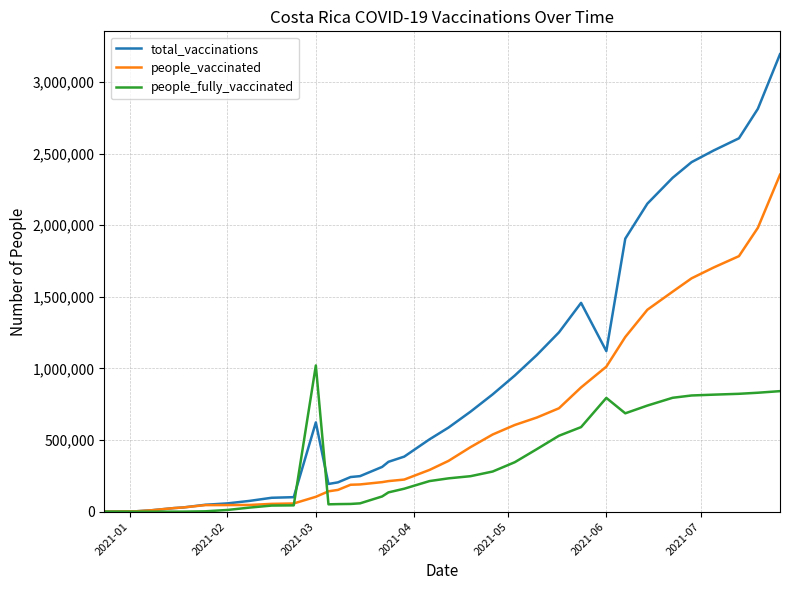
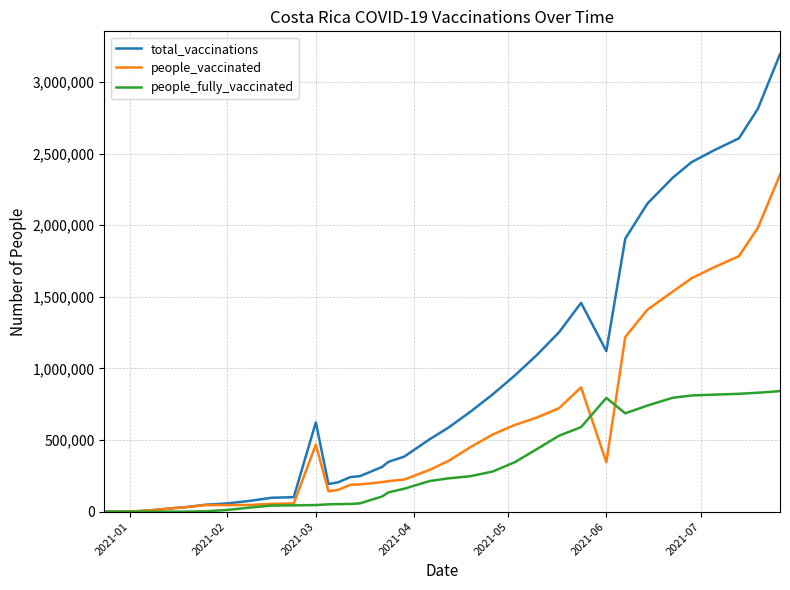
people_vaccinated, 2021-03: 100,000 -> 470,000
people_fully_vaccinated, 2021-03: 1,020,000 -> 50,000
people_vaccinated, 2021-06: 1,010,000 -> 340,000
